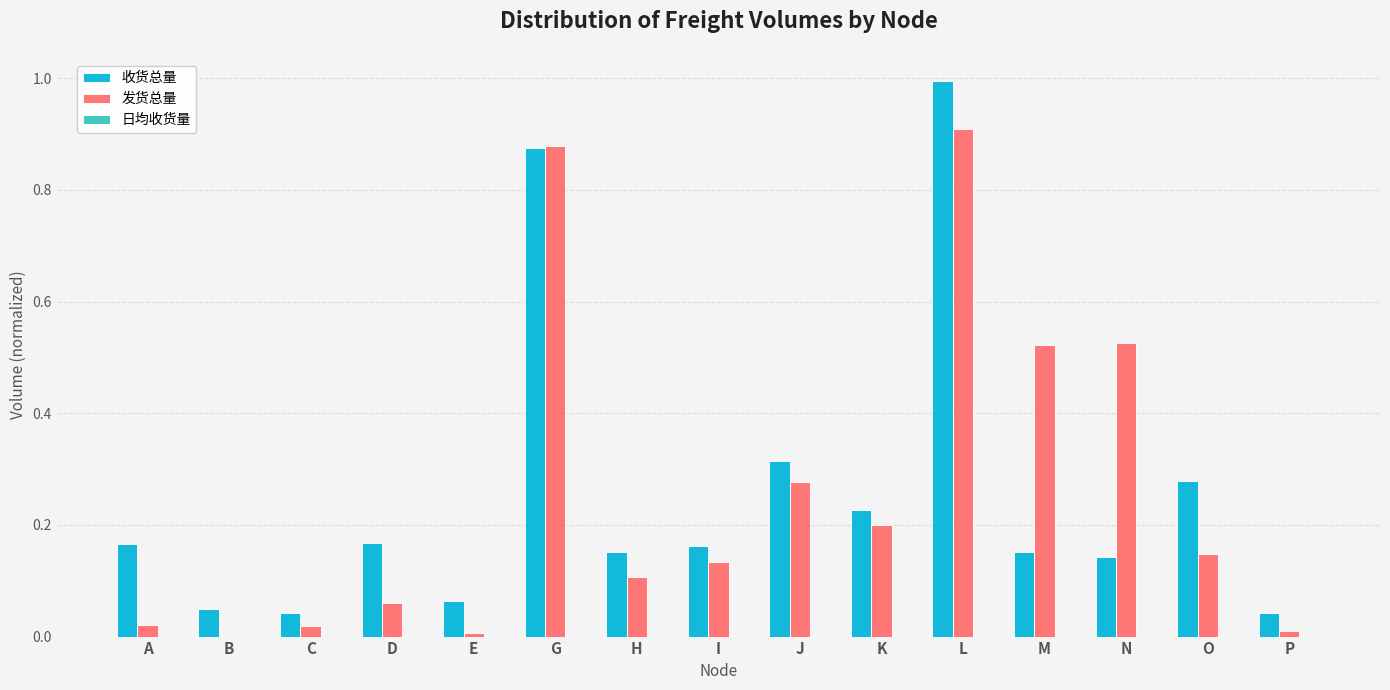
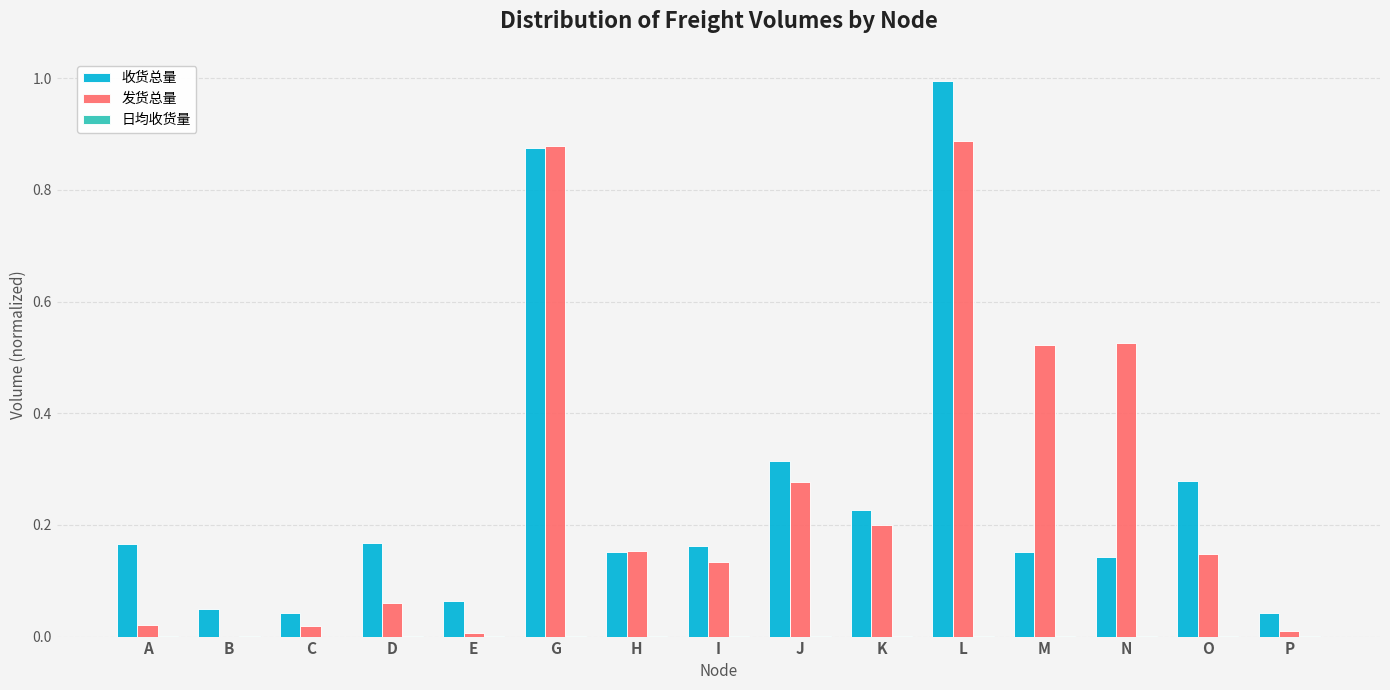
发货总量, H: 0.11 -> 0.15
发货总量, L: 0.91 -> 0.89
